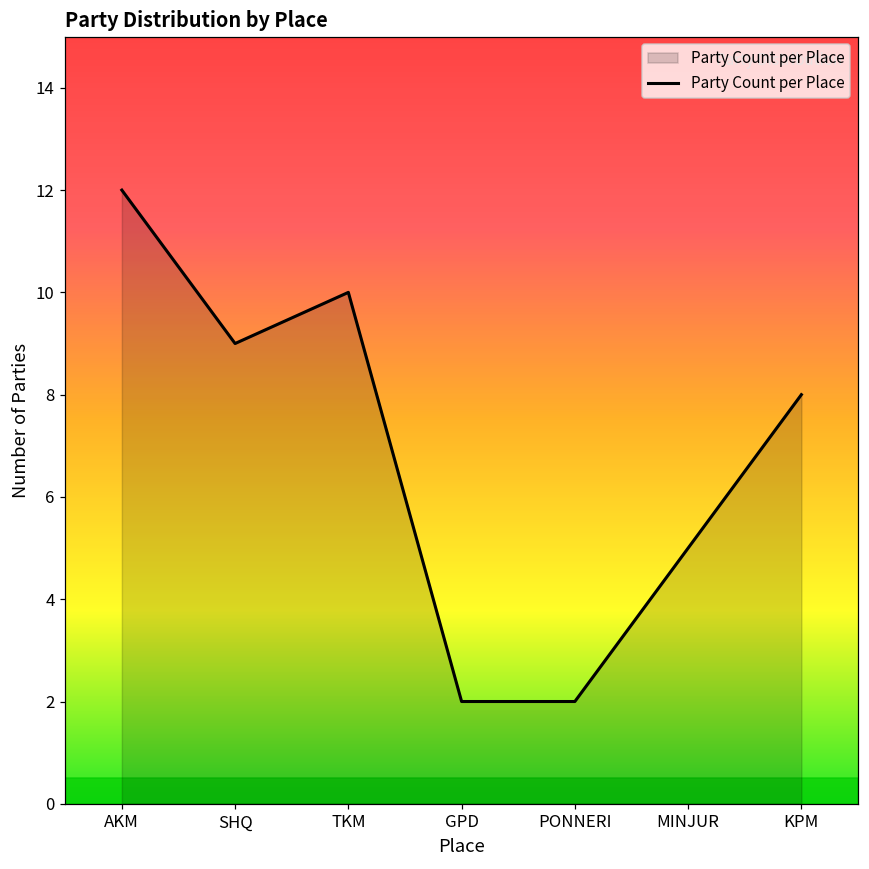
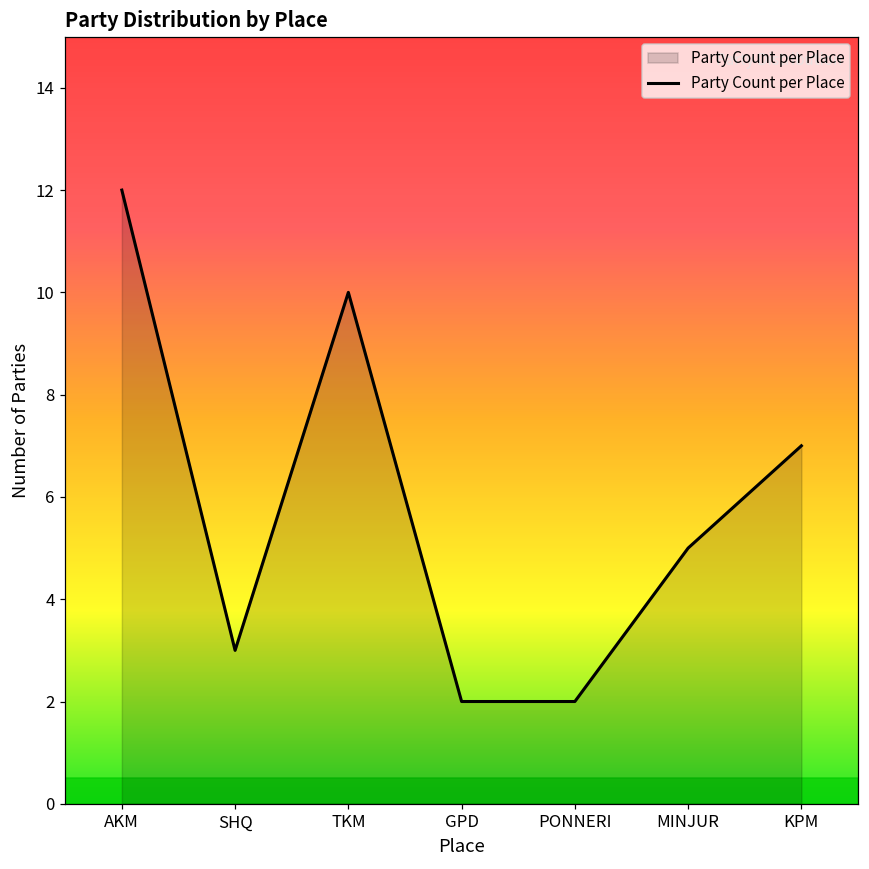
SHQ: 9 -> 3
KPM: 8 -> 7
